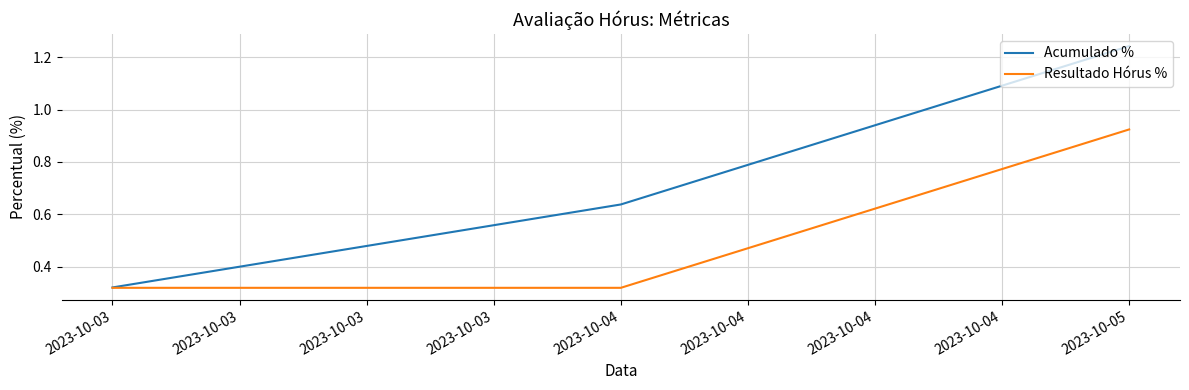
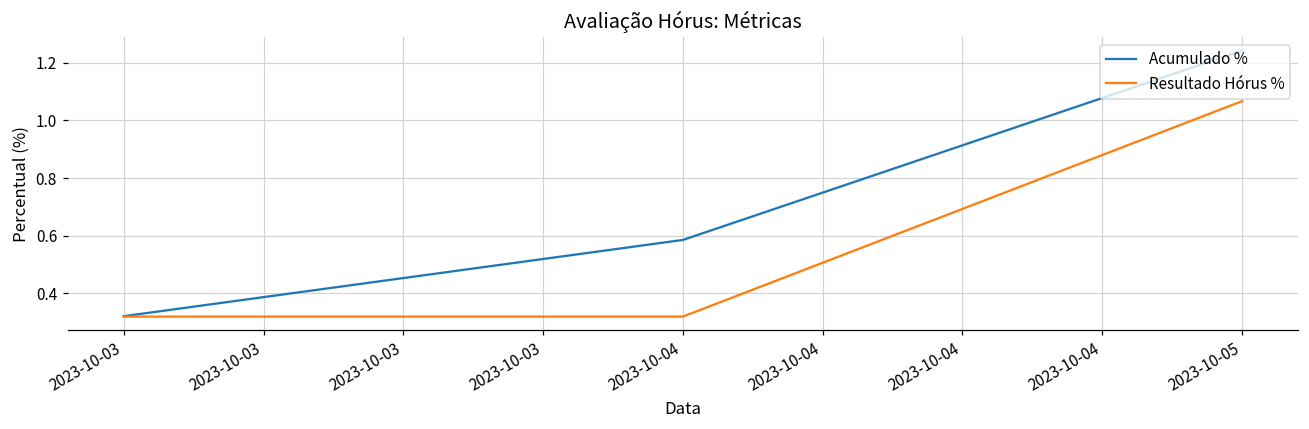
Acumulado %, 2023-10-04: 0.64 -> 0.58
Resultado Hórus %, 2023-10-05: 0.92 -> 1.07
